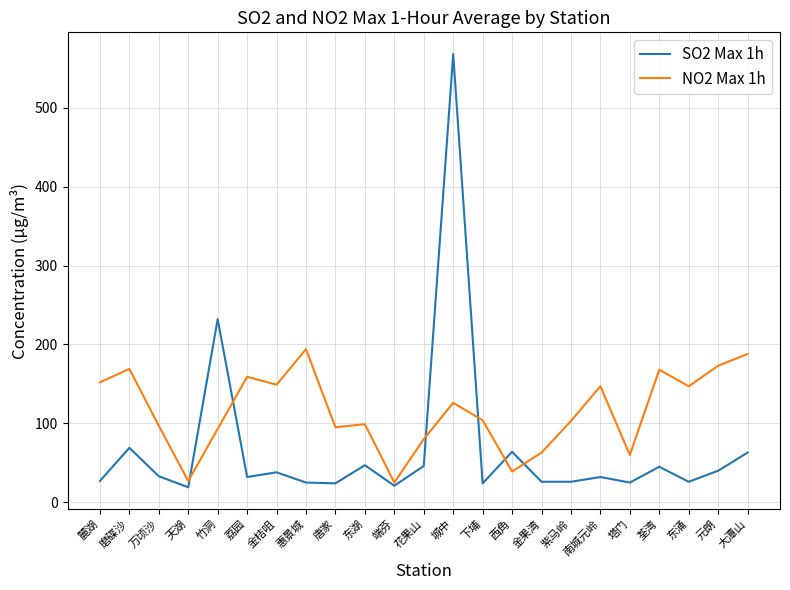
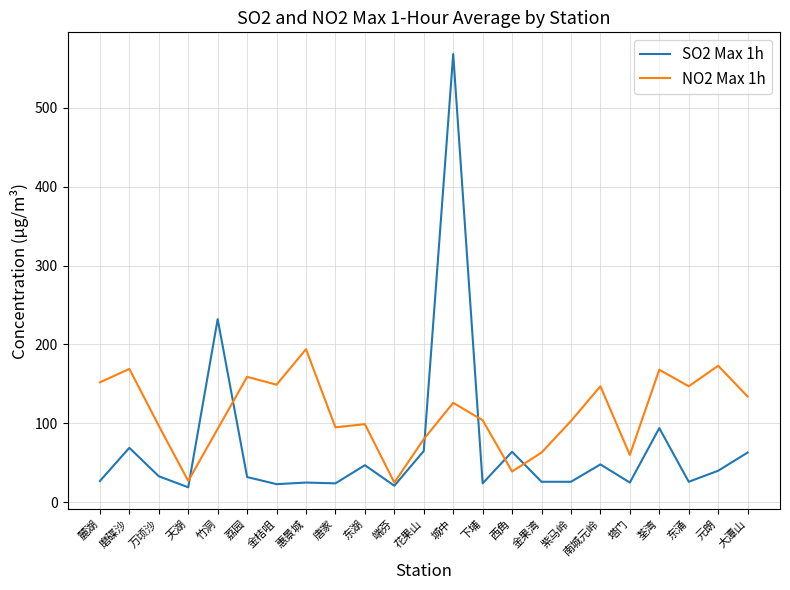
SO2 Max 1h, 金桔咀: 40 -> 20
SO2 Max 1h, 花果山: 50 -> 70
SO2 Max 1h, 南城元岭: 30 -> 50
SO2 Max 1h, 荃湾: 50 -> 90
NO2 Max 1h, 大潭山: 190 -> 130
